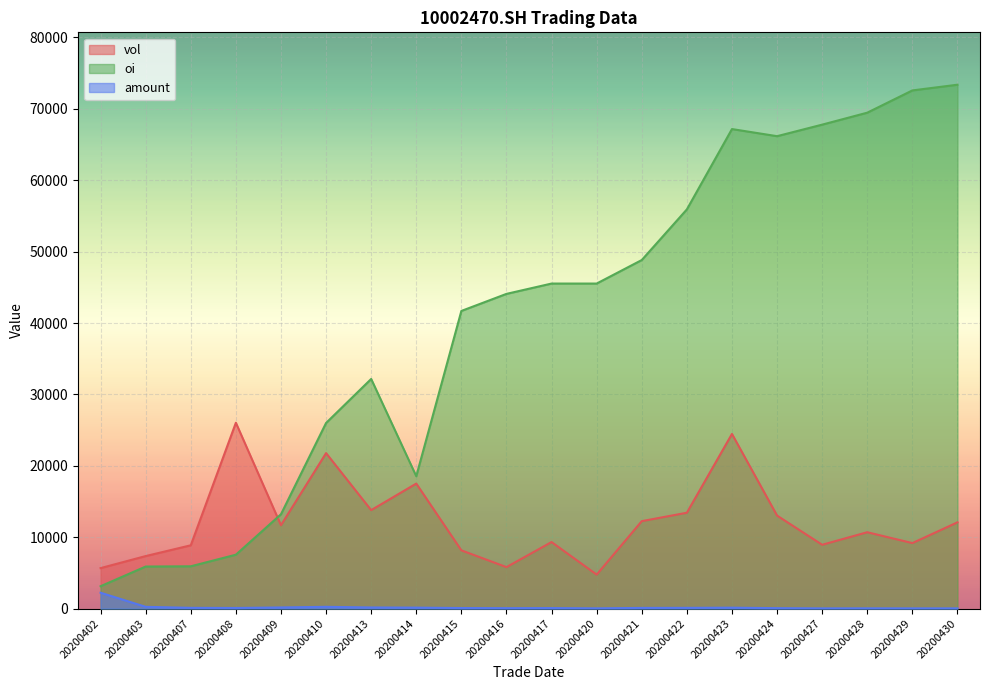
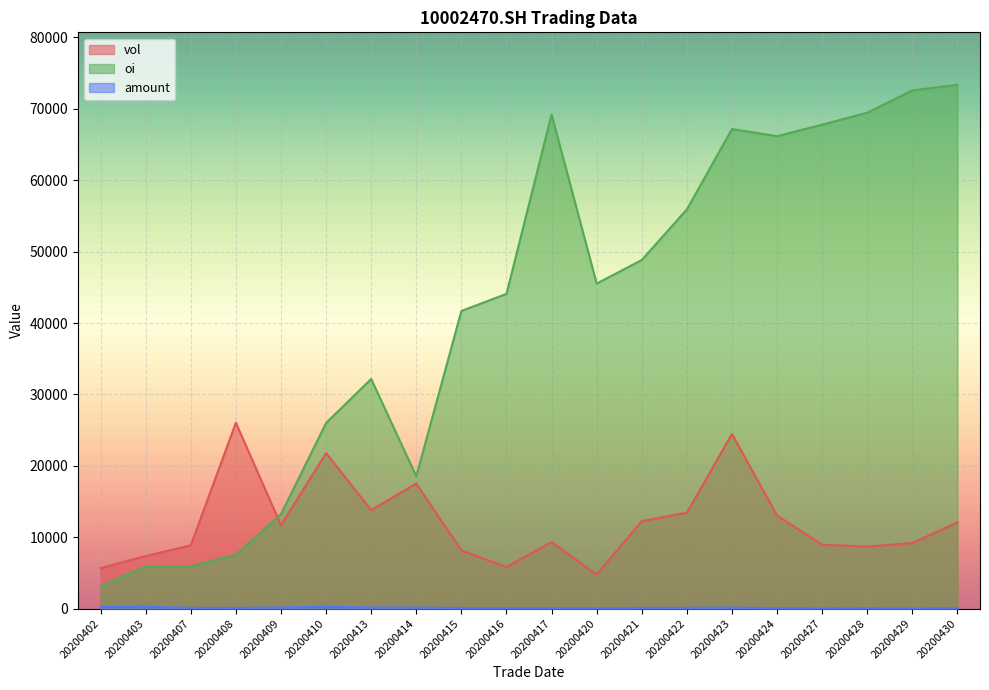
amount, 20200402: 2000 -> 0
oi, 20200417: 46000 -> 69000
vol, 20200428: 11000 -> 9000
